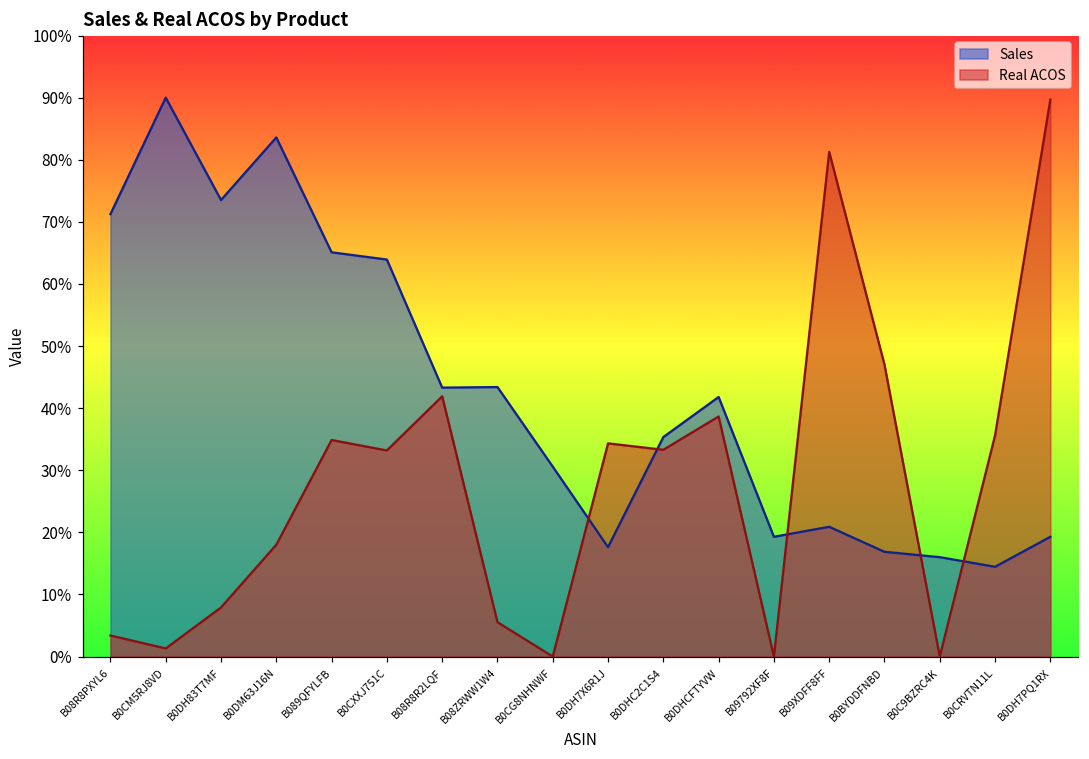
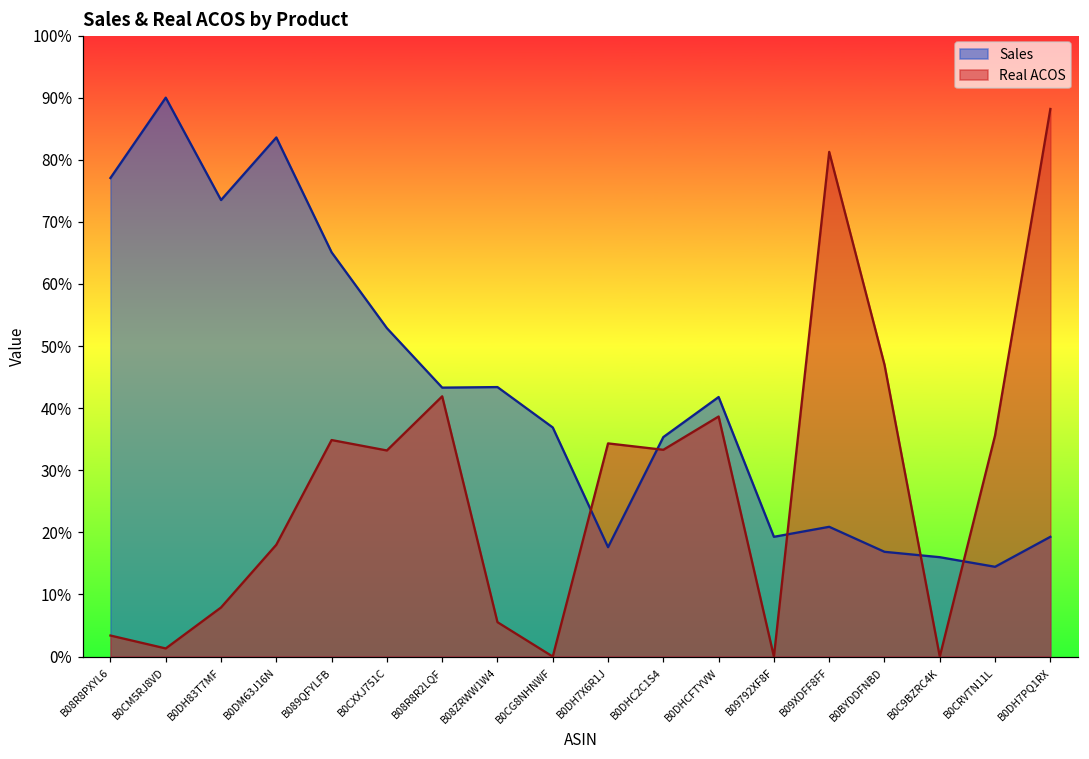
Sales, B08R8PXYL6: 71% -> 77%
Sales, B0CXXJ751C: 64% -> 53%
Sales, B0CG8NHNWF: 31% -> 37%
Real ACOS, B0DH7PQ1RX: 90% -> 88%
